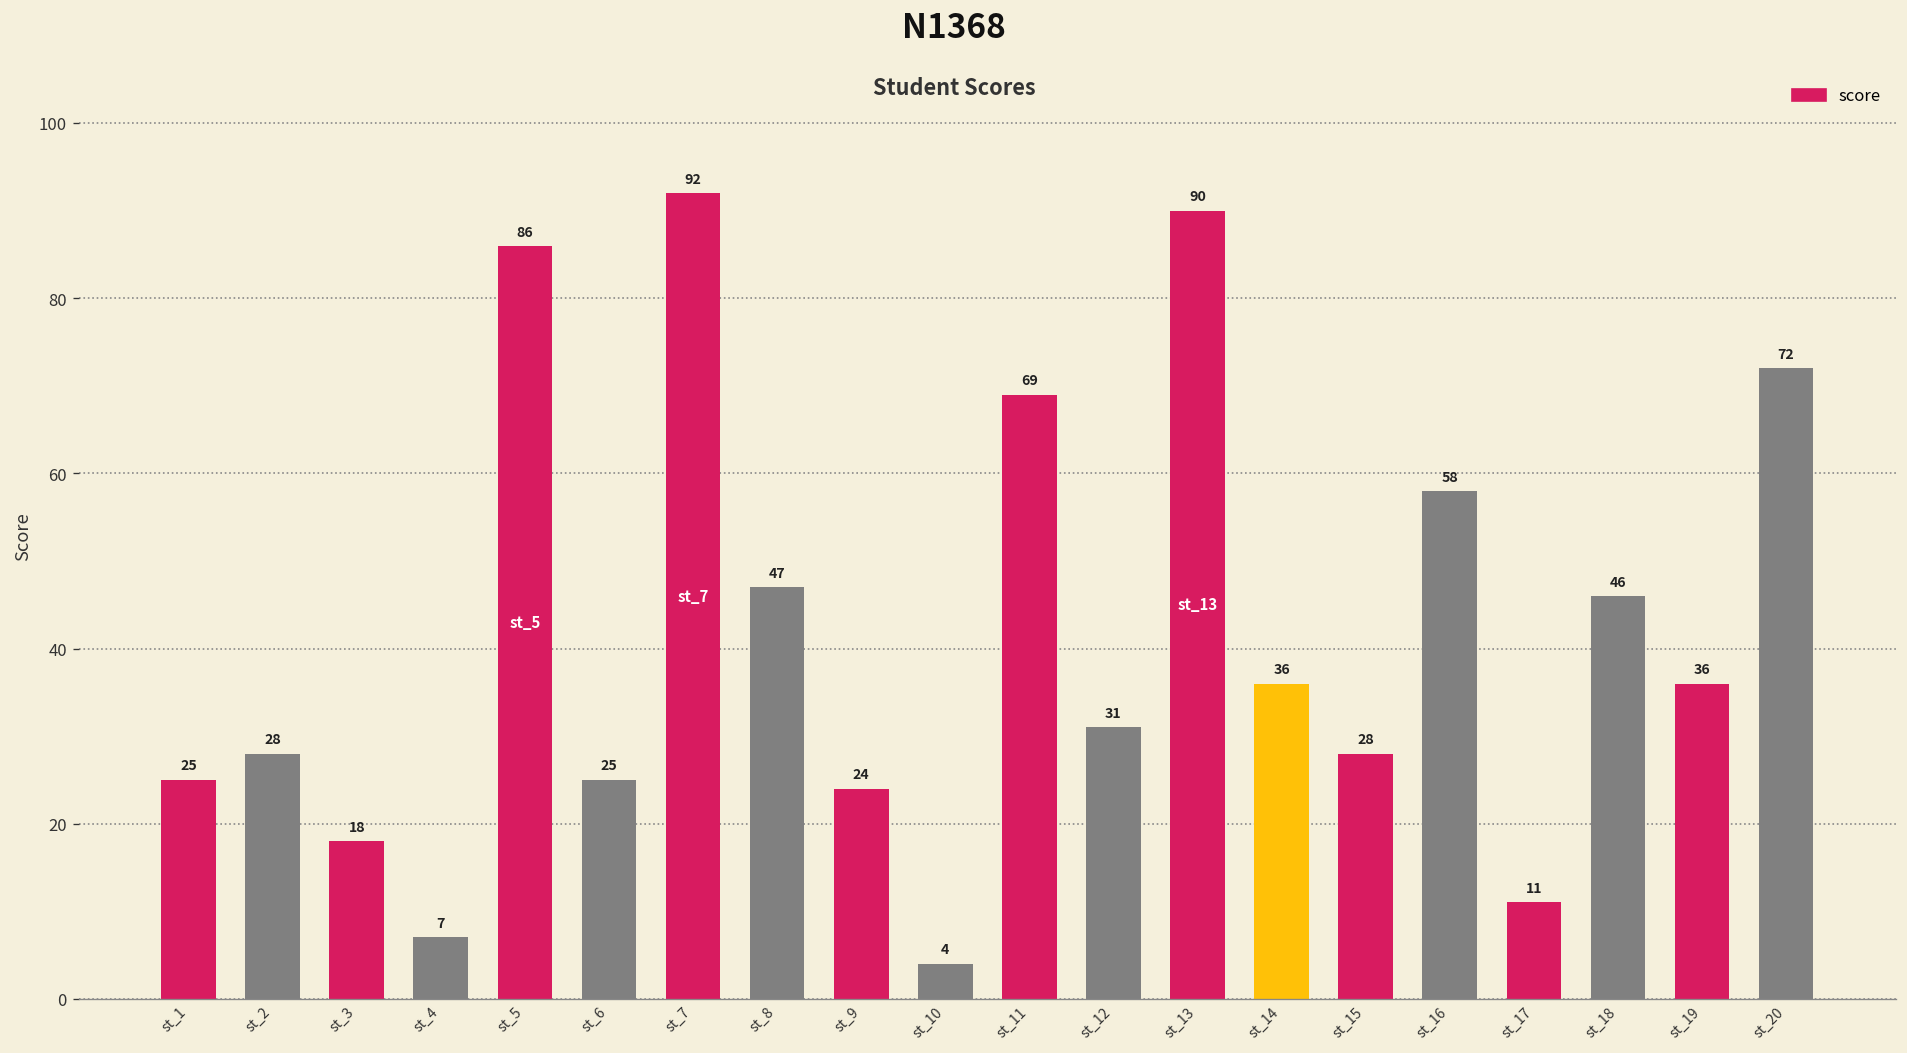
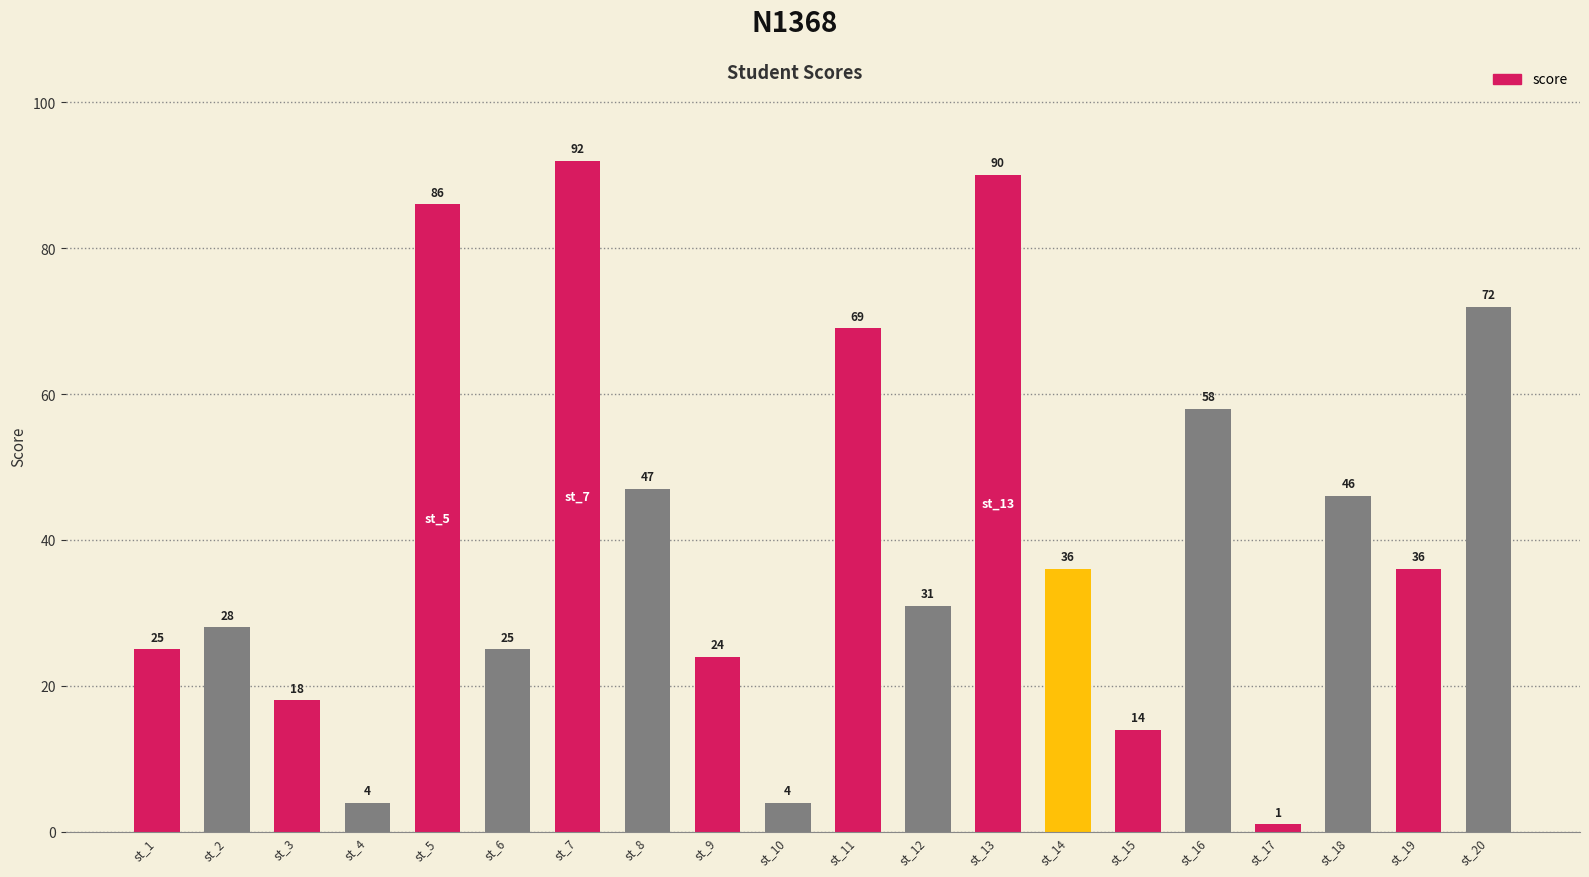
st_4: 7 -> 4
st_15: 28 -> 14
st_17: 11 -> 1
